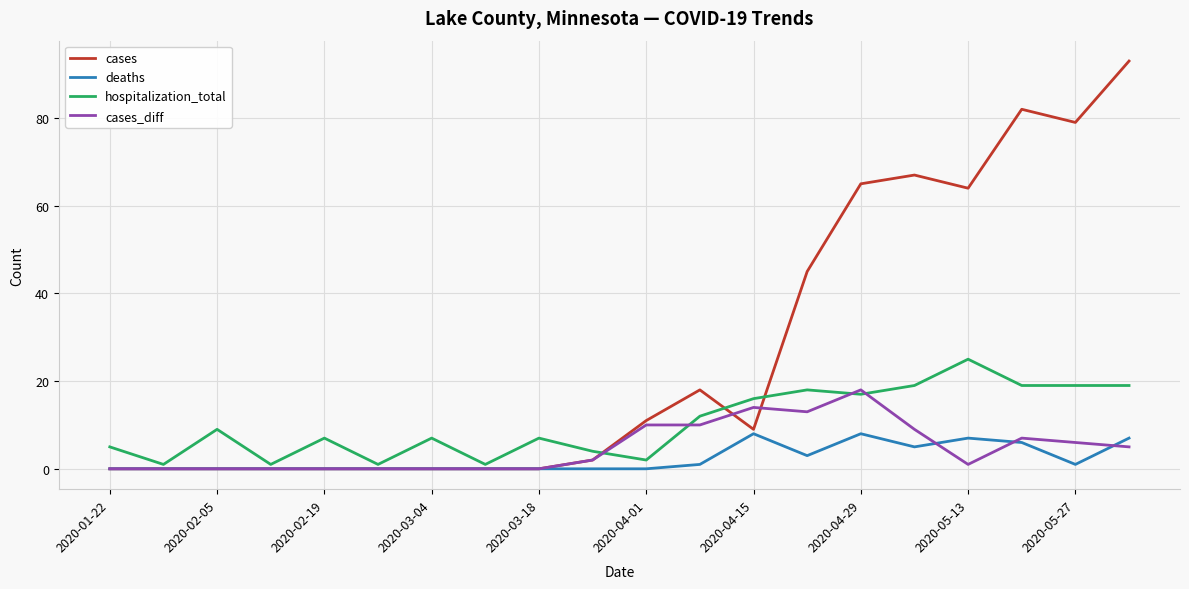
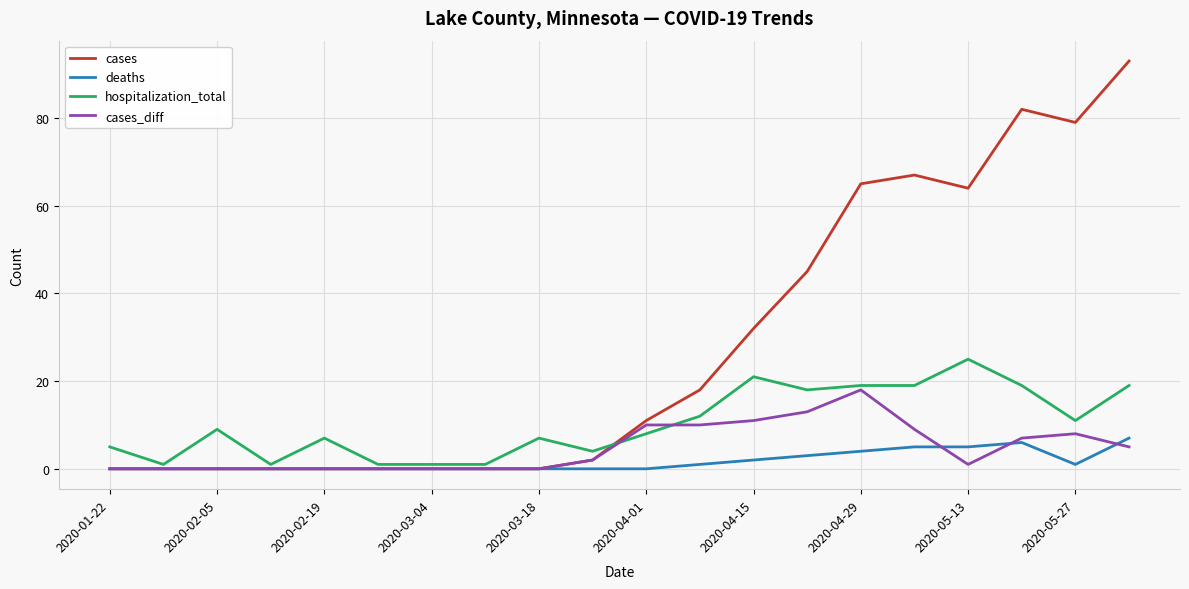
hospitalization_total, 2020-03-04: 7 -> 1
hospitalization_total, 2020-04-01: 2 -> 8
cases, 2020-04-15: 9 -> 32
deaths, 2020-04-15: 8 -> 2
hospitalization_total, 2020-04-15: 16 -> 21
cases_diff, 2020-04-15: 14 -> 11
deaths, 2020-04-29: 8 -> 4
hospitalization_total, 2020-04-29: 17 -> 19
deaths, 2020-05-13: 7 -> 5
hospitalization_total, 2020-05-27: 19 -> 11
cases_diff, 2020-05-27: 6 -> 8
